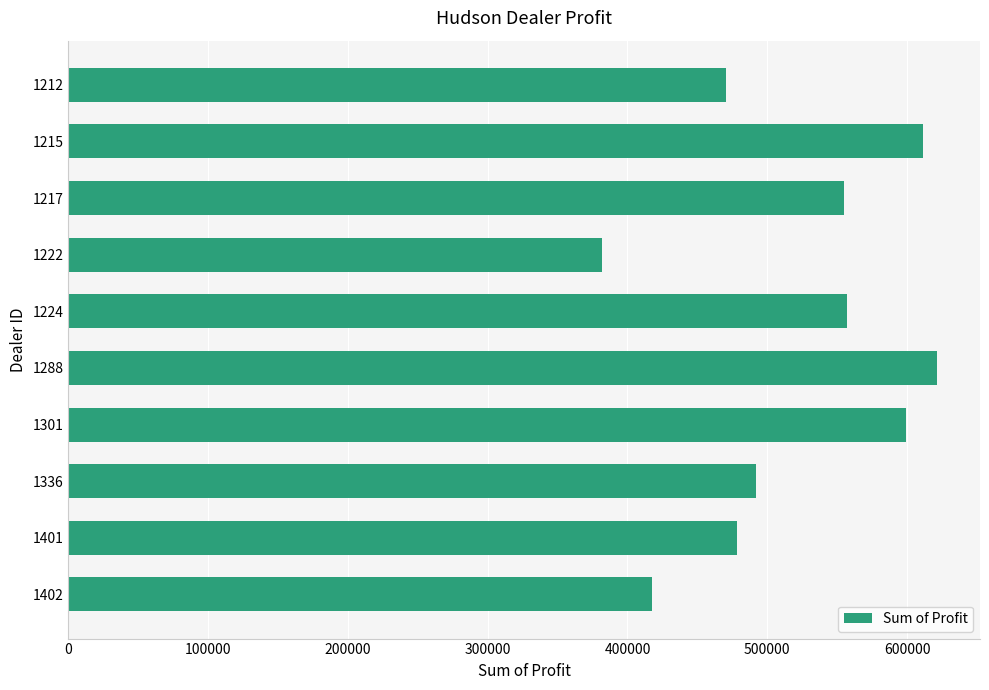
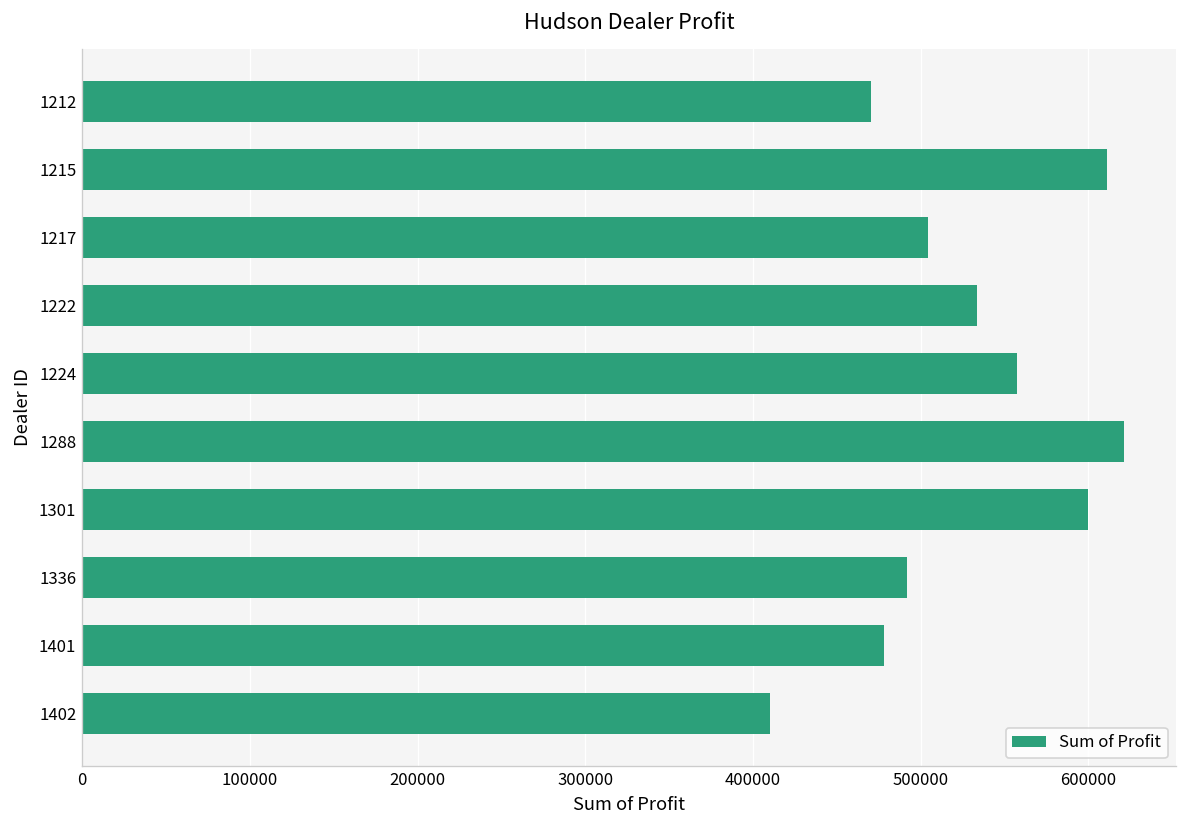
1217: 555000 -> 504000
1222: 382000 -> 534000
1402: 417000 -> 410000
